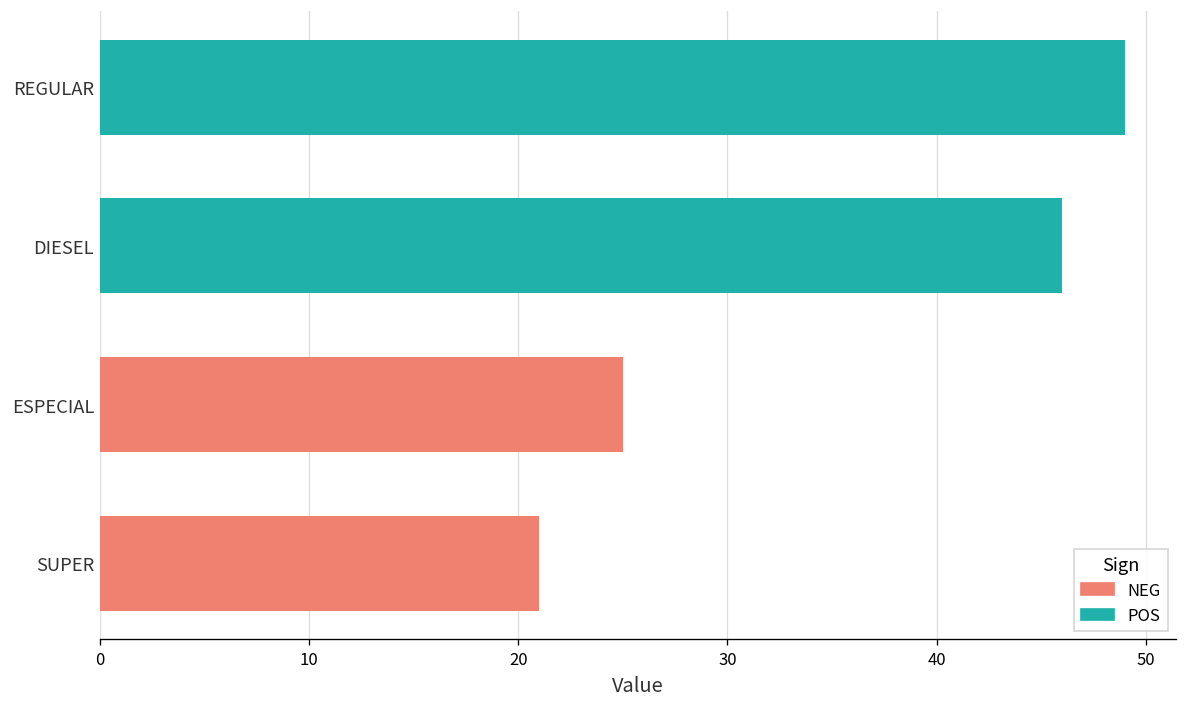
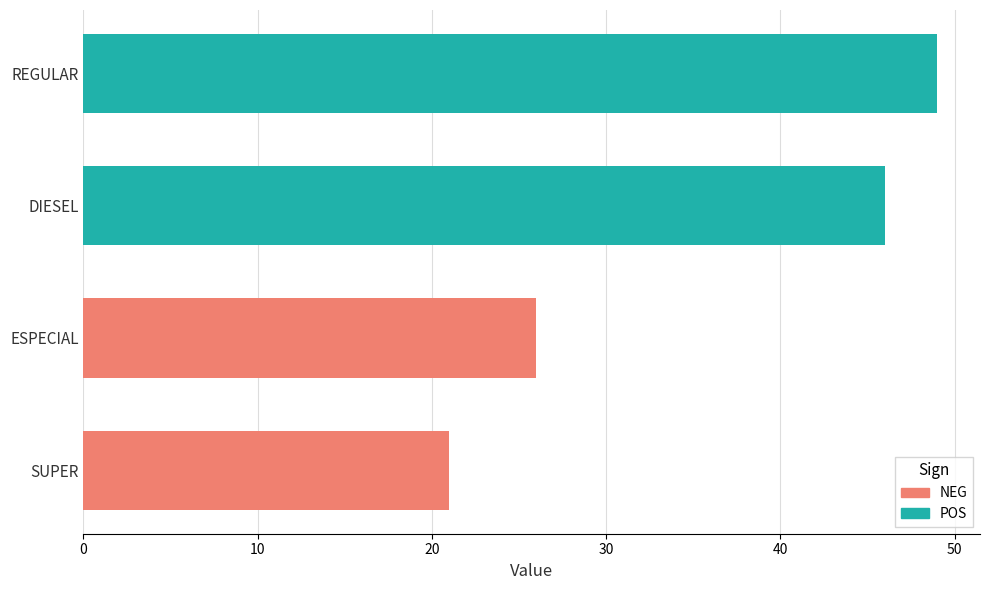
ESPECIAL: 25 -> 26
